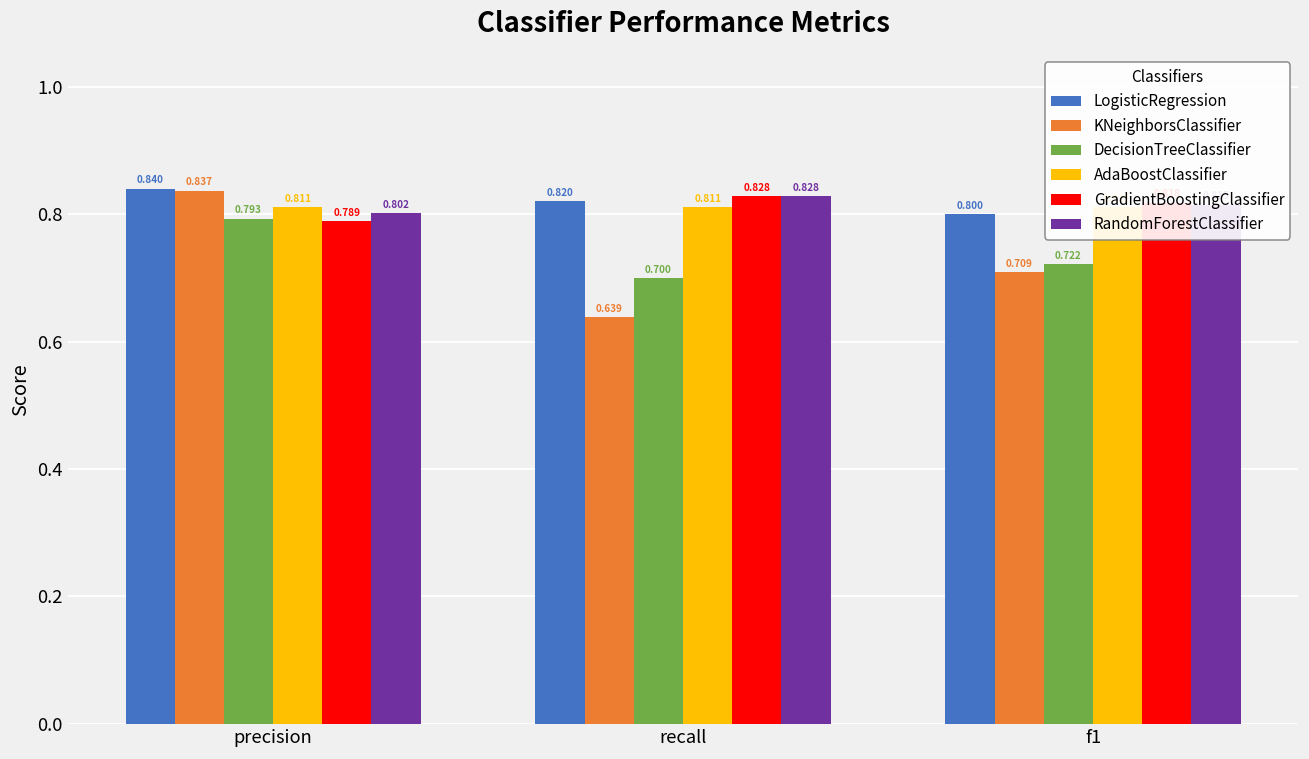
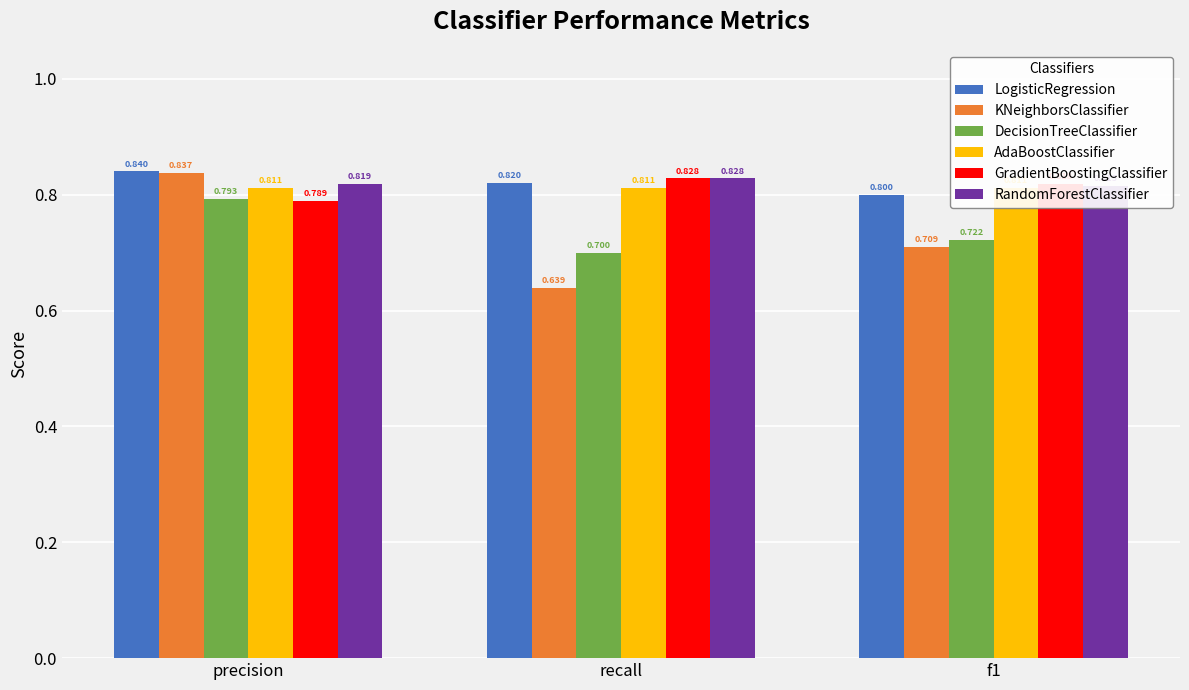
RandomForestClassifier, precision: 0.802 -> 0.819
